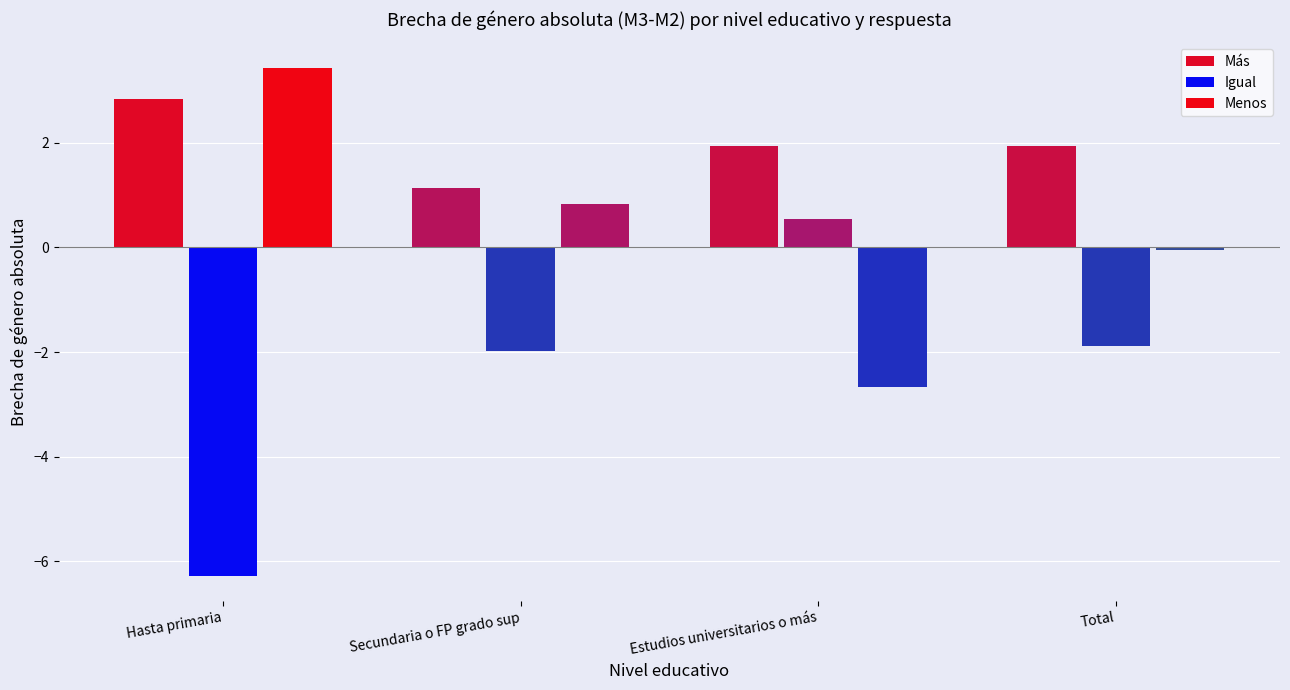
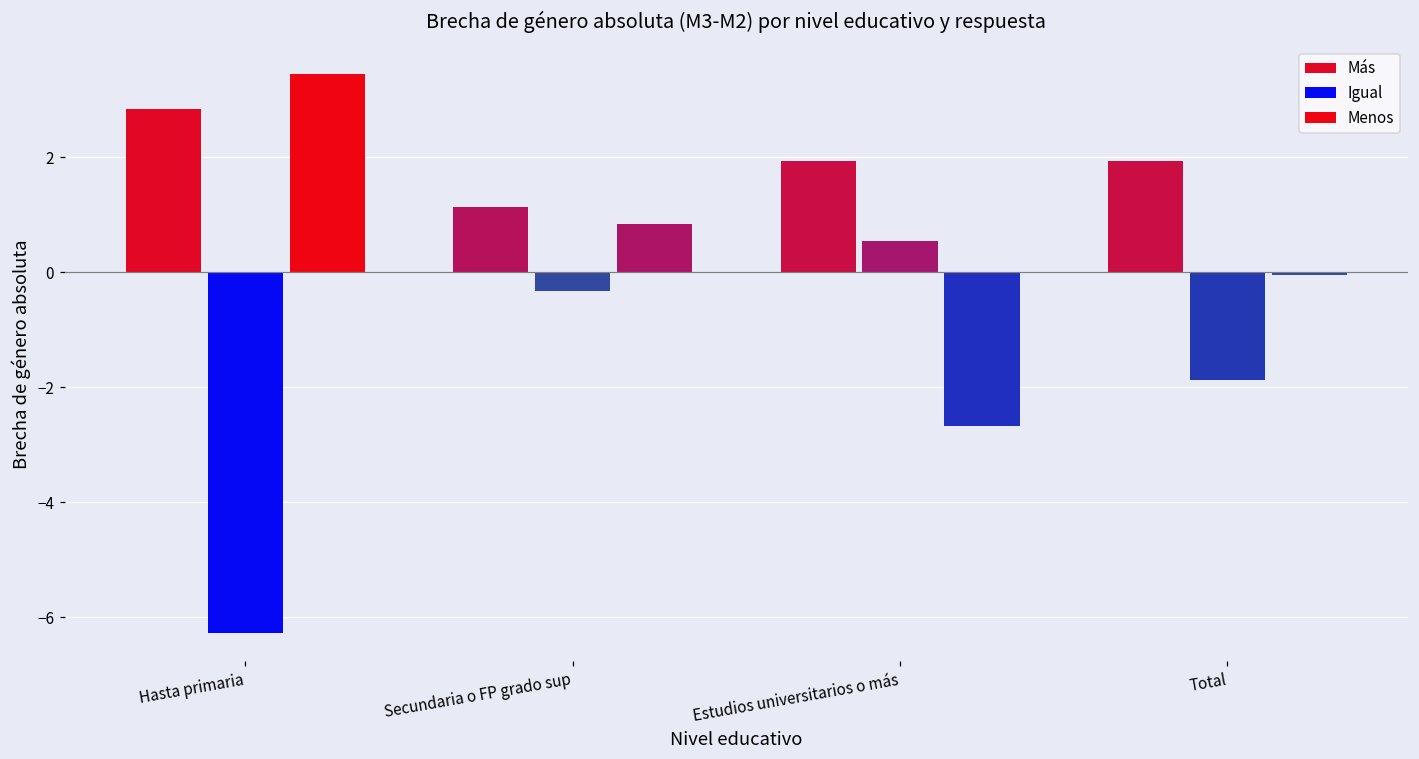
Igual, Secundaria o FP grado sup: -2.0 -> -0.3
